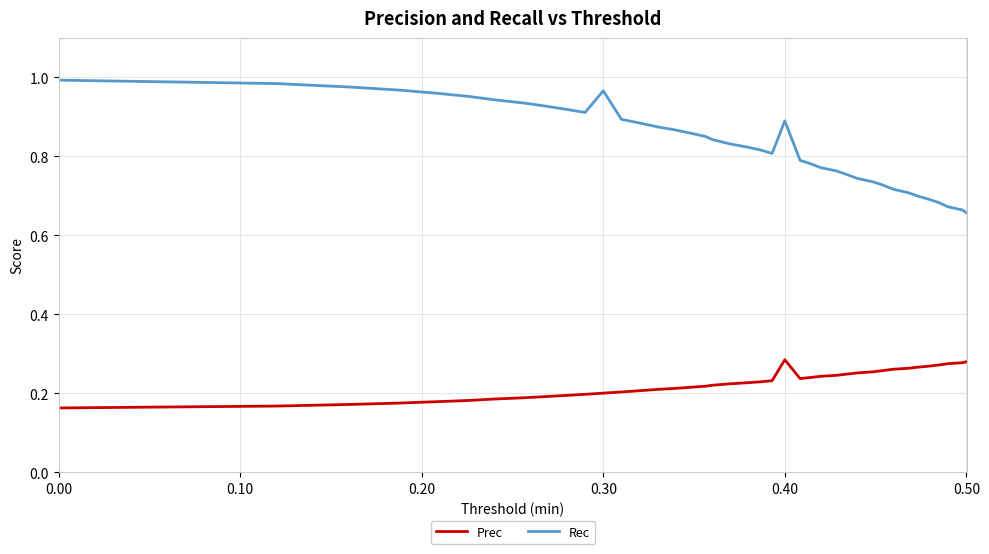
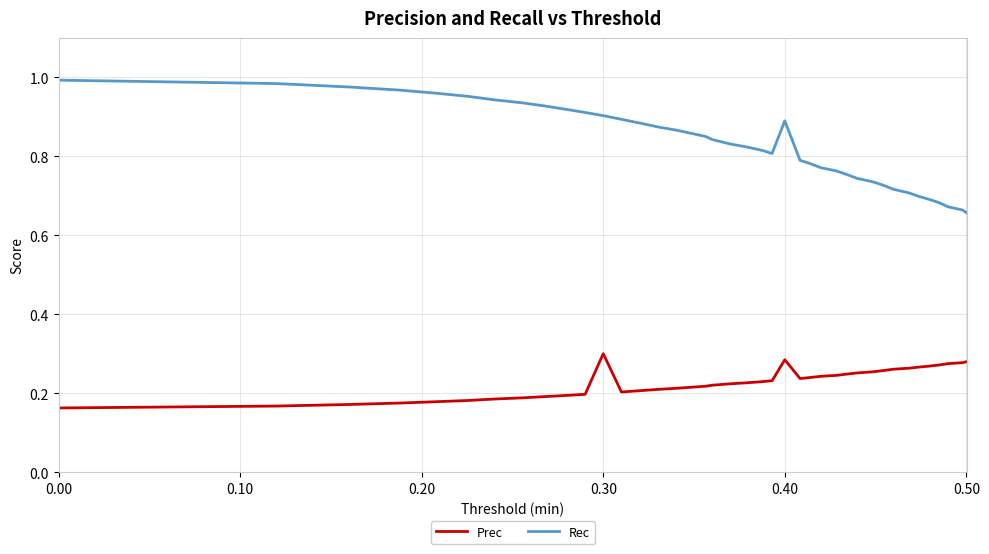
Prec, 0.30: 0.2 -> 0.3
Rec, 0.30: 0.97 -> 0.90
